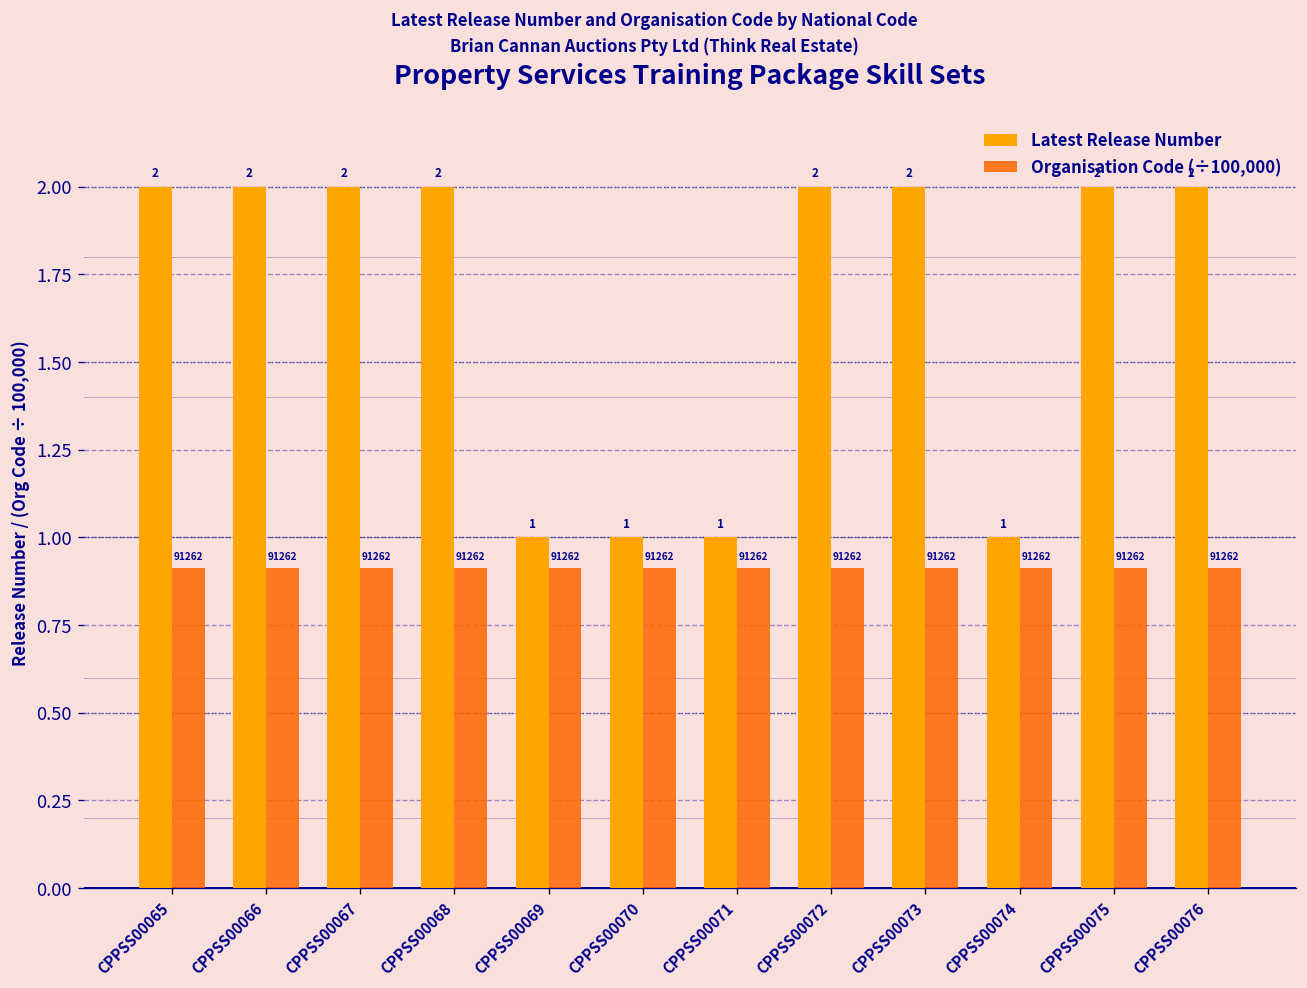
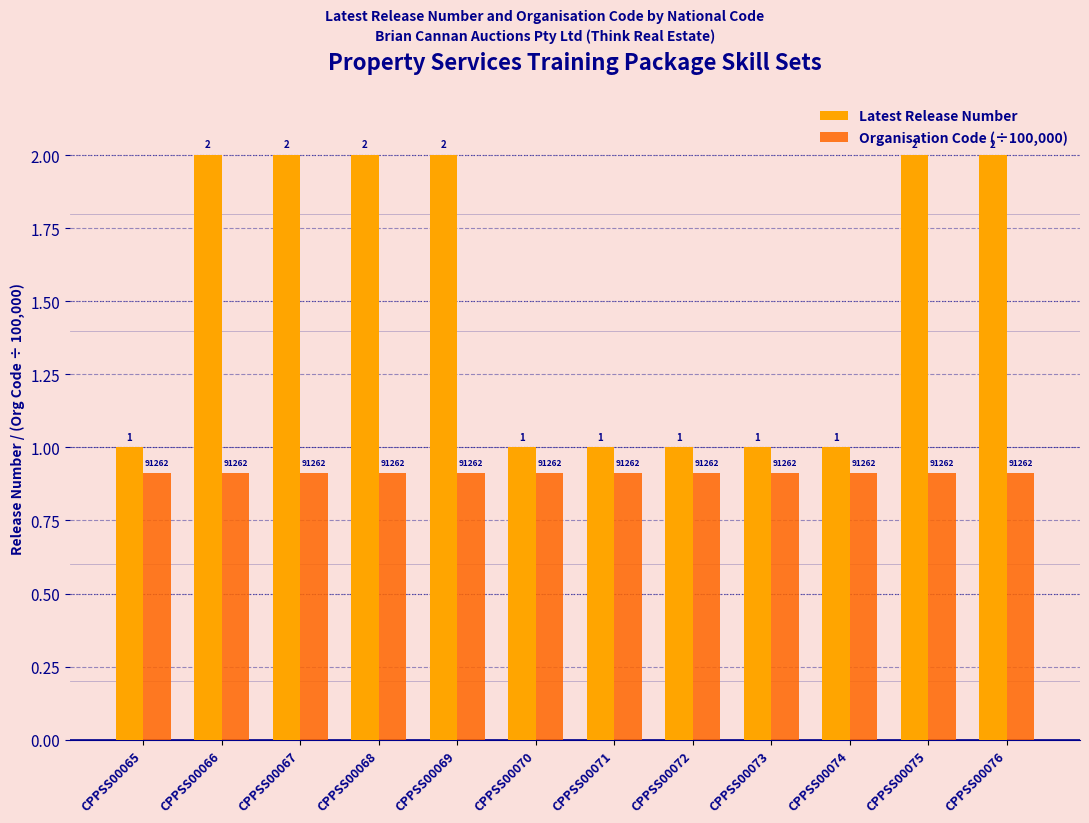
Latest Release Number, CPPSS00065: 2 -> 1
Latest Release Number, CPPSS00069: 1 -> 2
Latest Release Number, CPPSS00072: 2 -> 1
Latest Release Number, CPPSS00073: 2 -> 1
